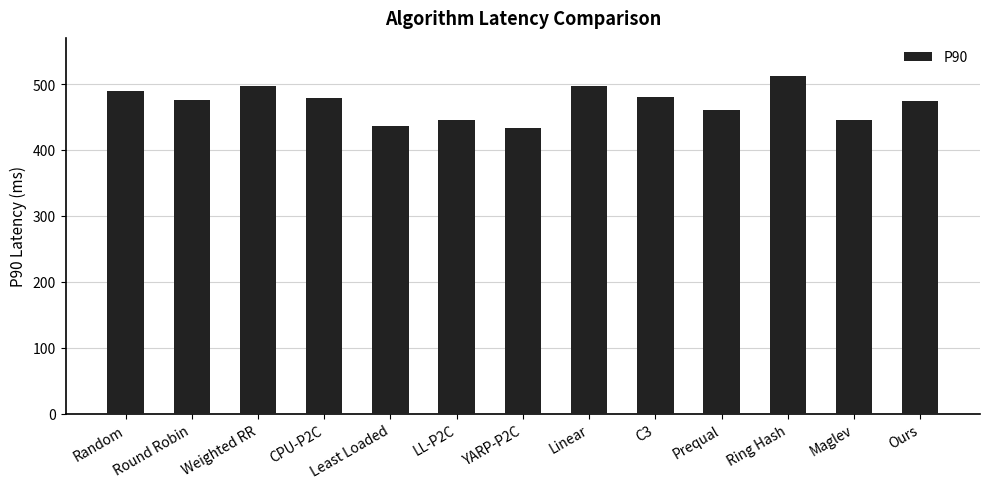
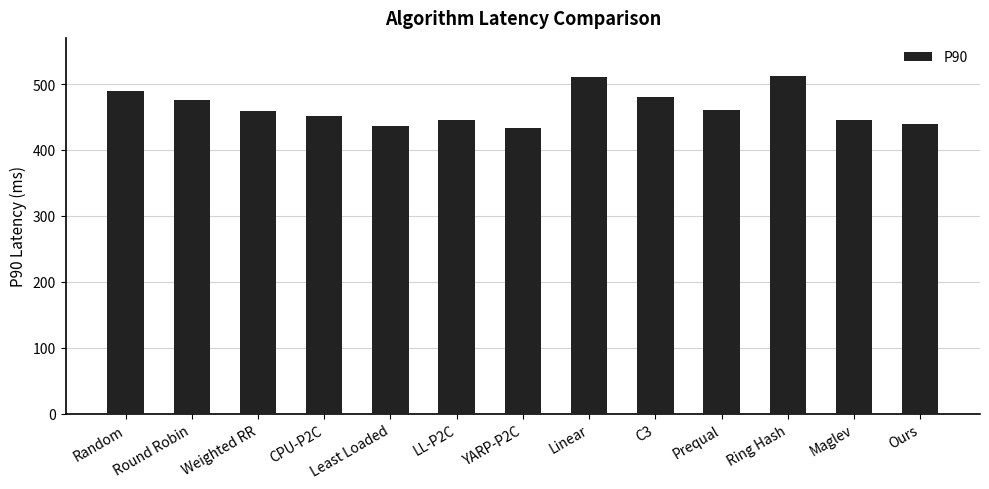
Weighted RR: 500 -> 460
CPU-P2C: 480 -> 450
Linear: 500 -> 510
Ours: 470 -> 440
